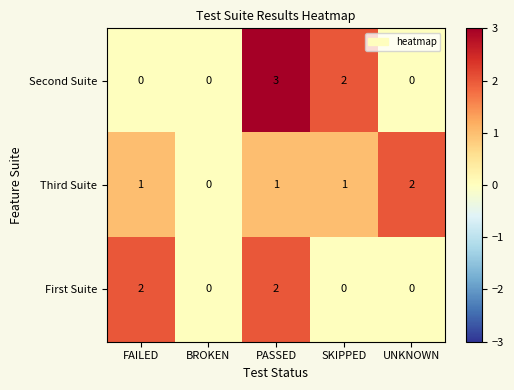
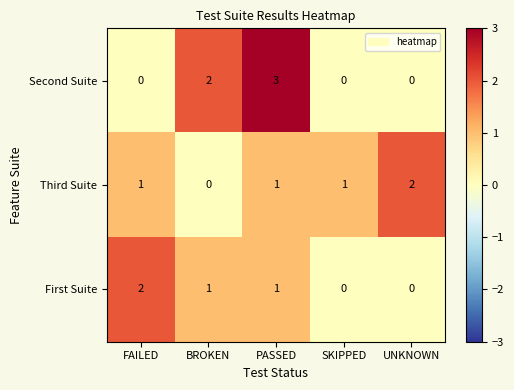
Second Suite, BROKEN: 0 -> 2
Second Suite, SKIPPED: 2 -> 0
First Suite, BROKEN: 0 -> 1
First Suite, PASSED: 2 -> 1
